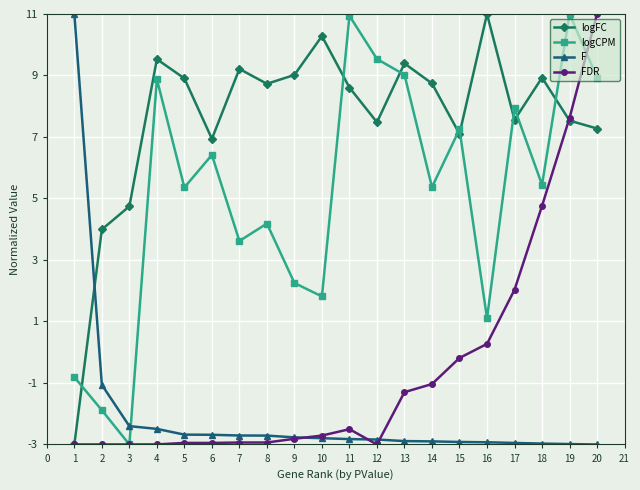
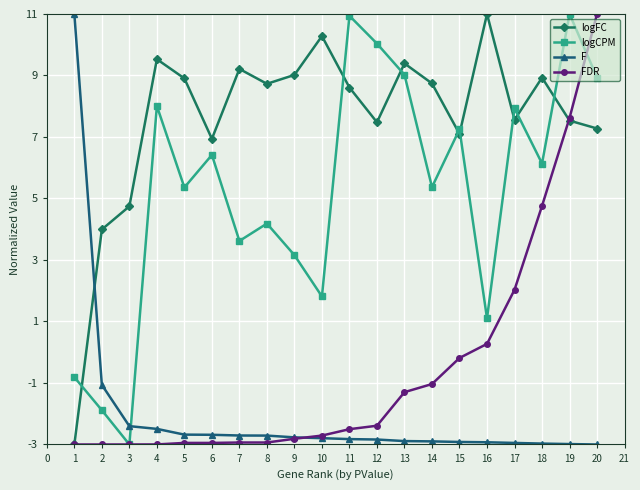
logCPM, 4: 8.9 -> 8.0
logCPM, 9: 2.3 -> 3.2
logCPM, 12: 9.5 -> 10.0
FDR, 12: -3.0 -> -2.4
logCPM, 18: 5.4 -> 6.1
